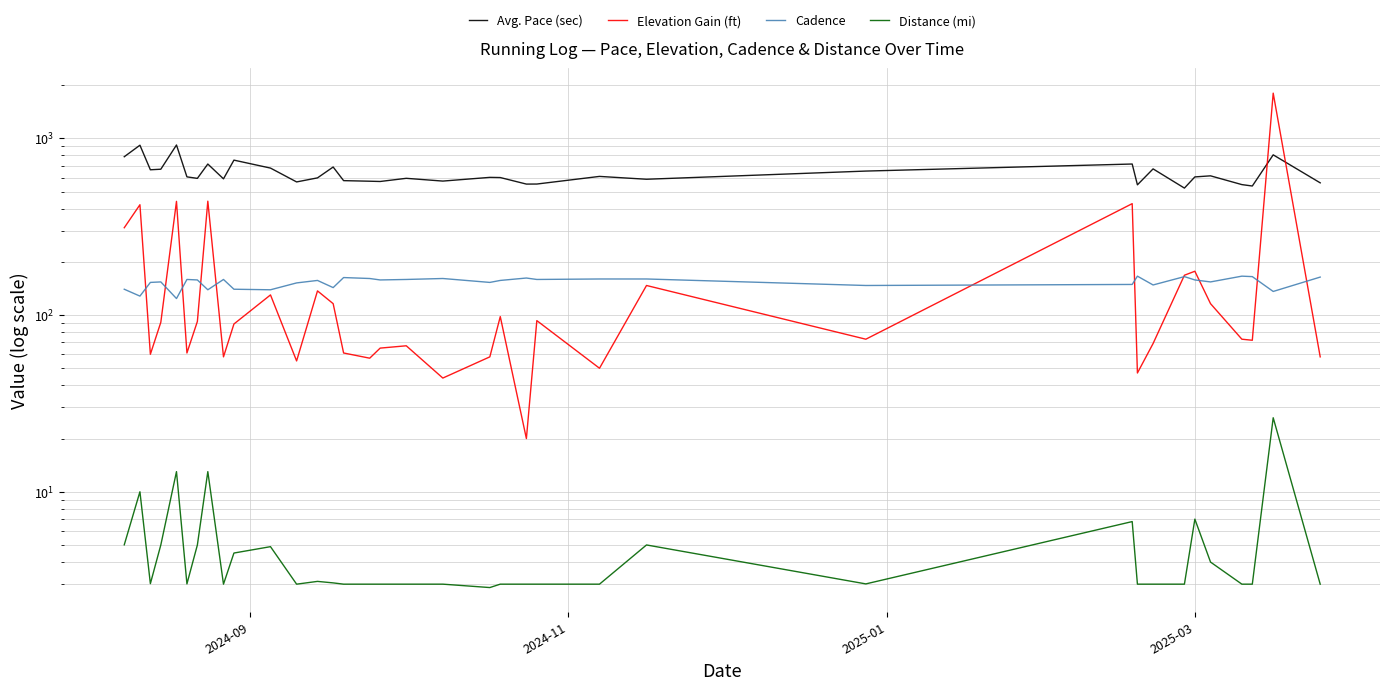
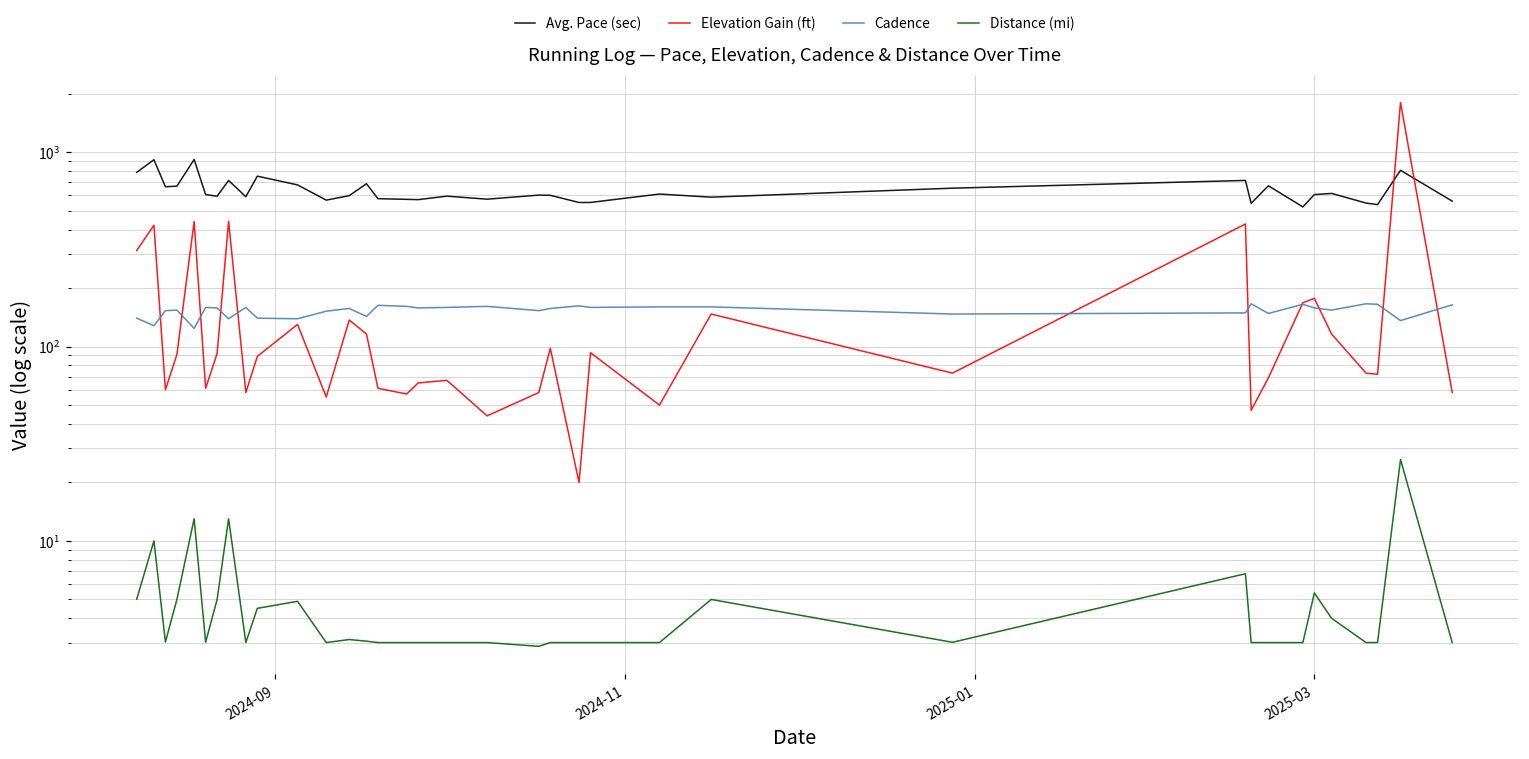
Distance (mi), 2025-03: 7.0 -> 5.4
